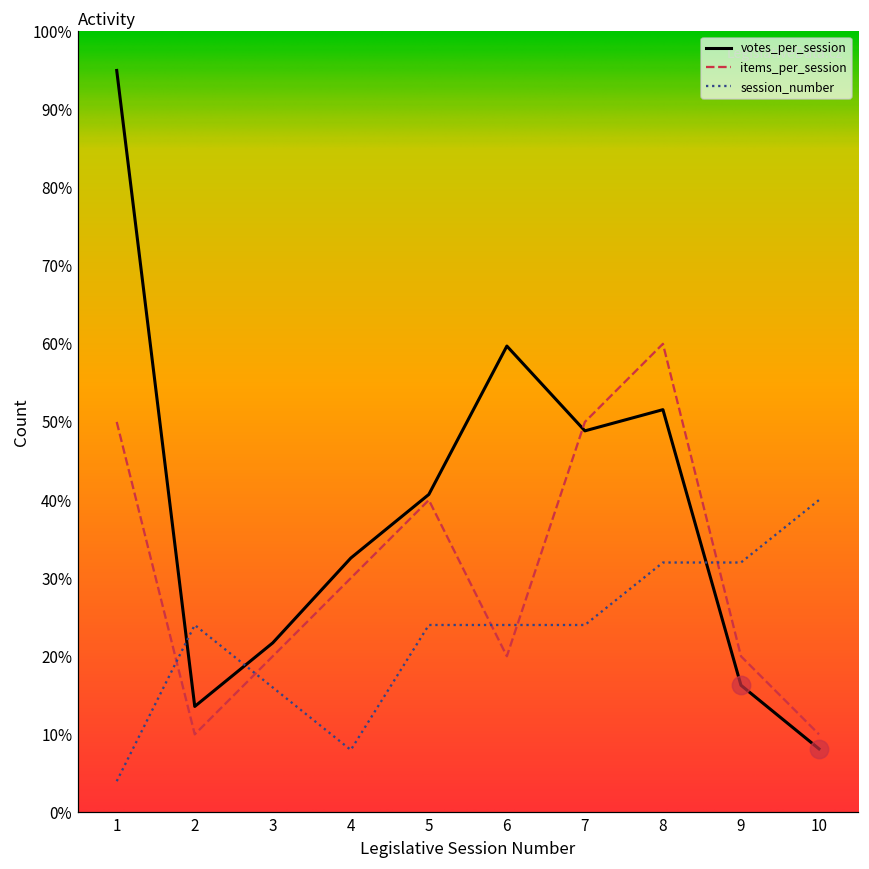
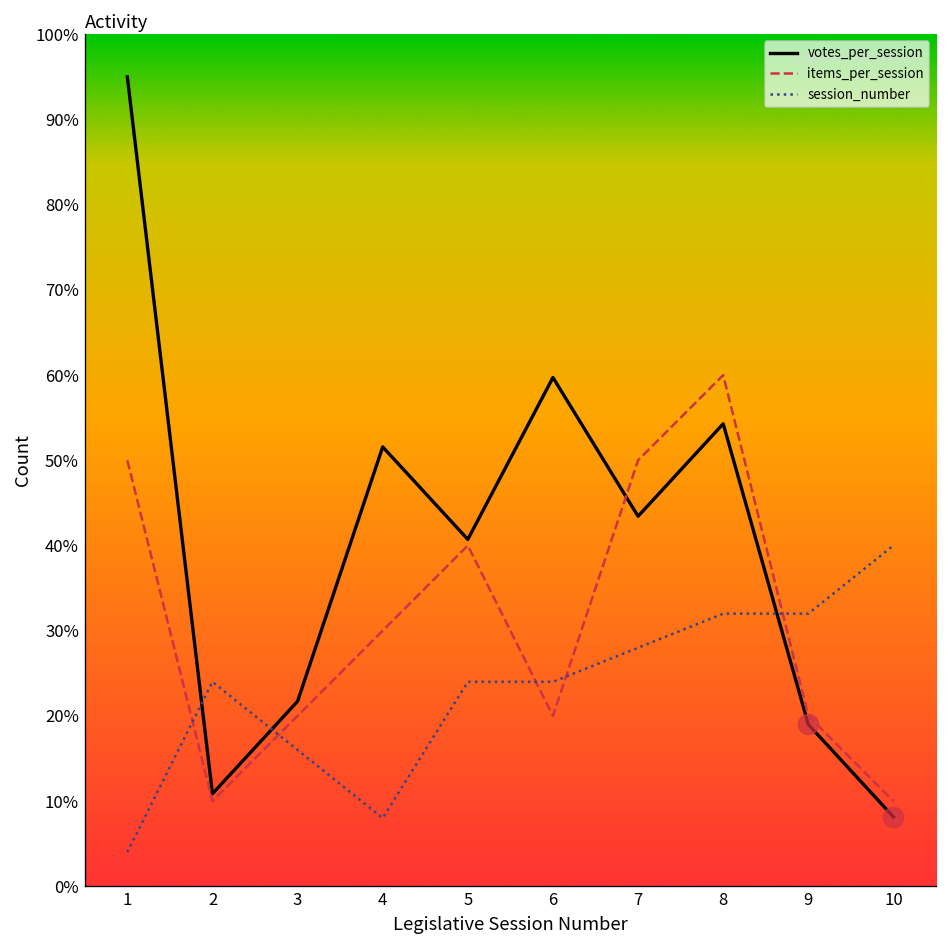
votes_per_session, 2: 14% -> 11%
votes_per_session, 4: 33% -> 52%
votes_per_session, 7: 49% -> 43%
session_number, 7: 24% -> 28%
votes_per_session, 8: 52% -> 54%
votes_per_session, 9: 16% -> 19%
